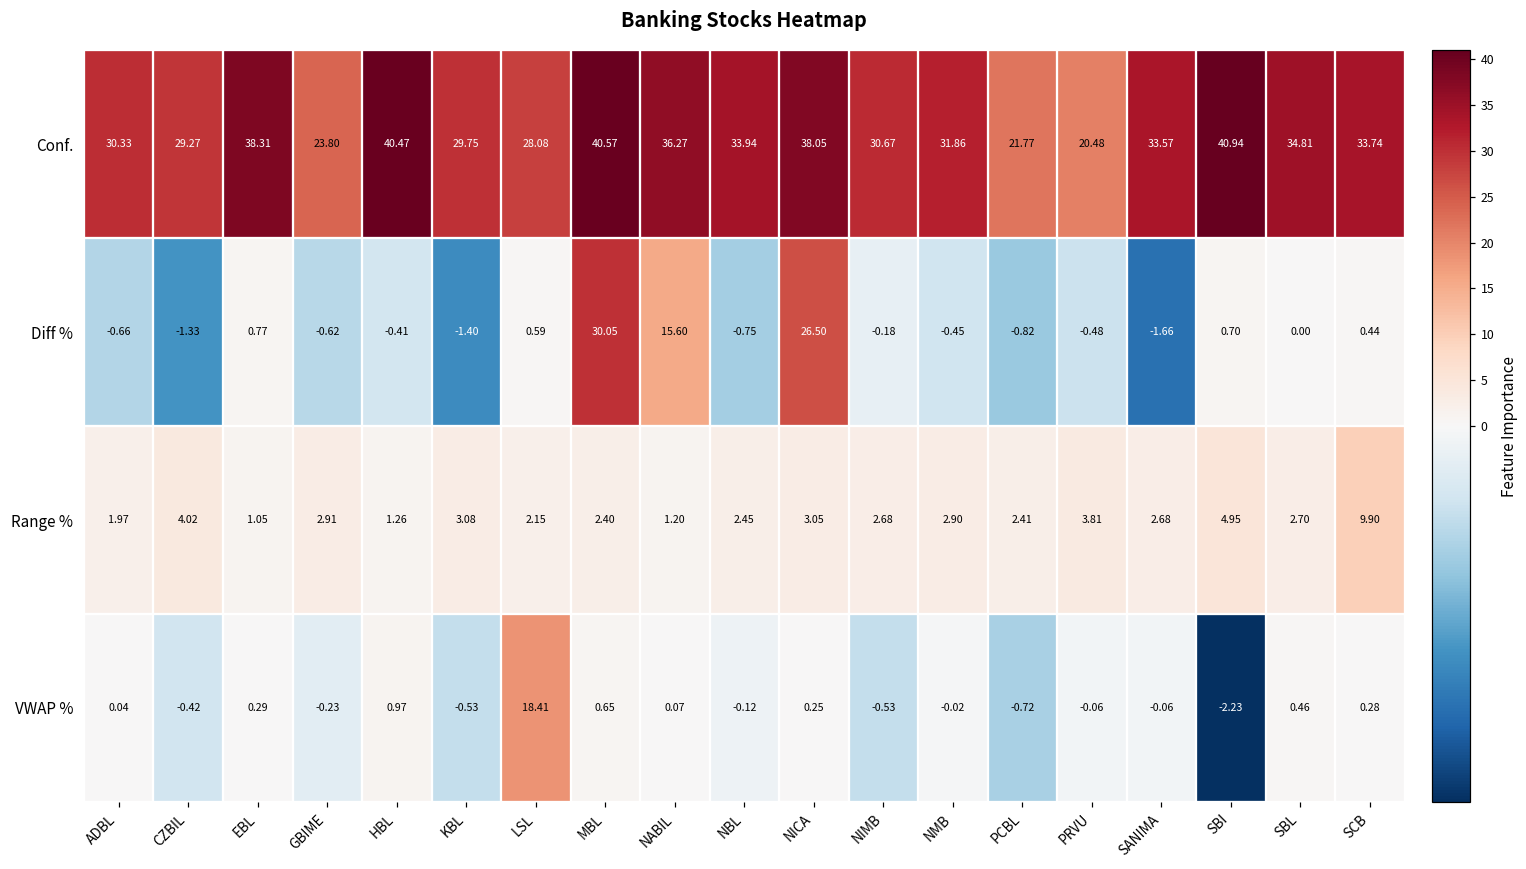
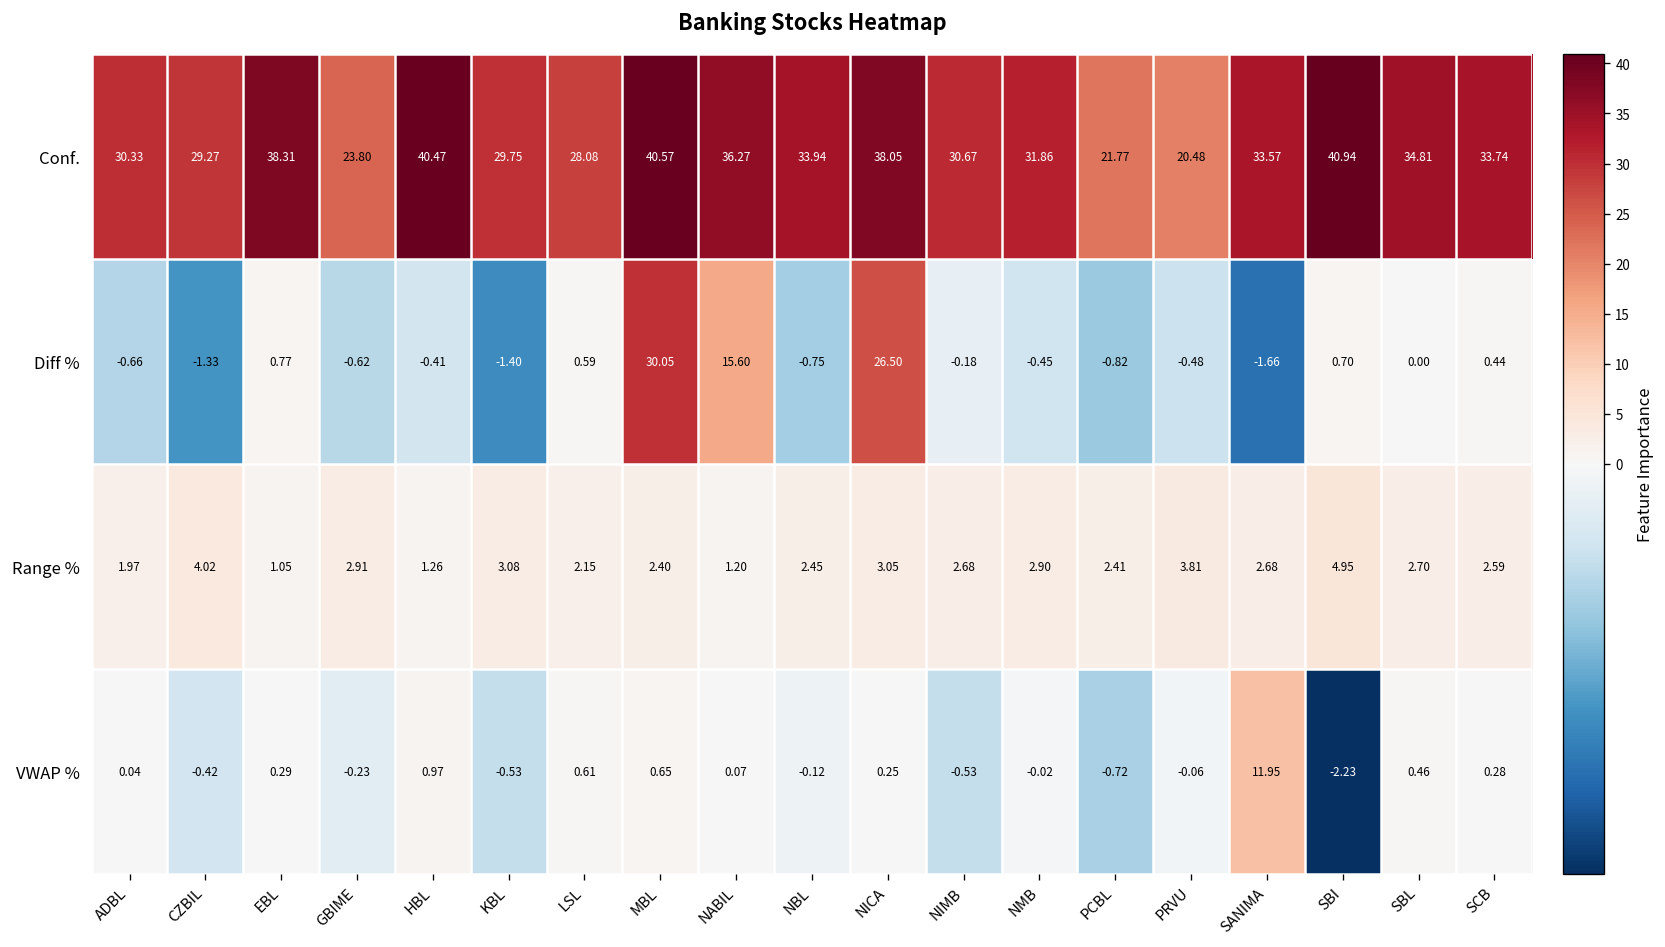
Range %, SCB: 9.90 -> 2.59
VWAP %, LSL: 18.41 -> 0.61
VWAP %, SANIMA: -0.06 -> 11.95
